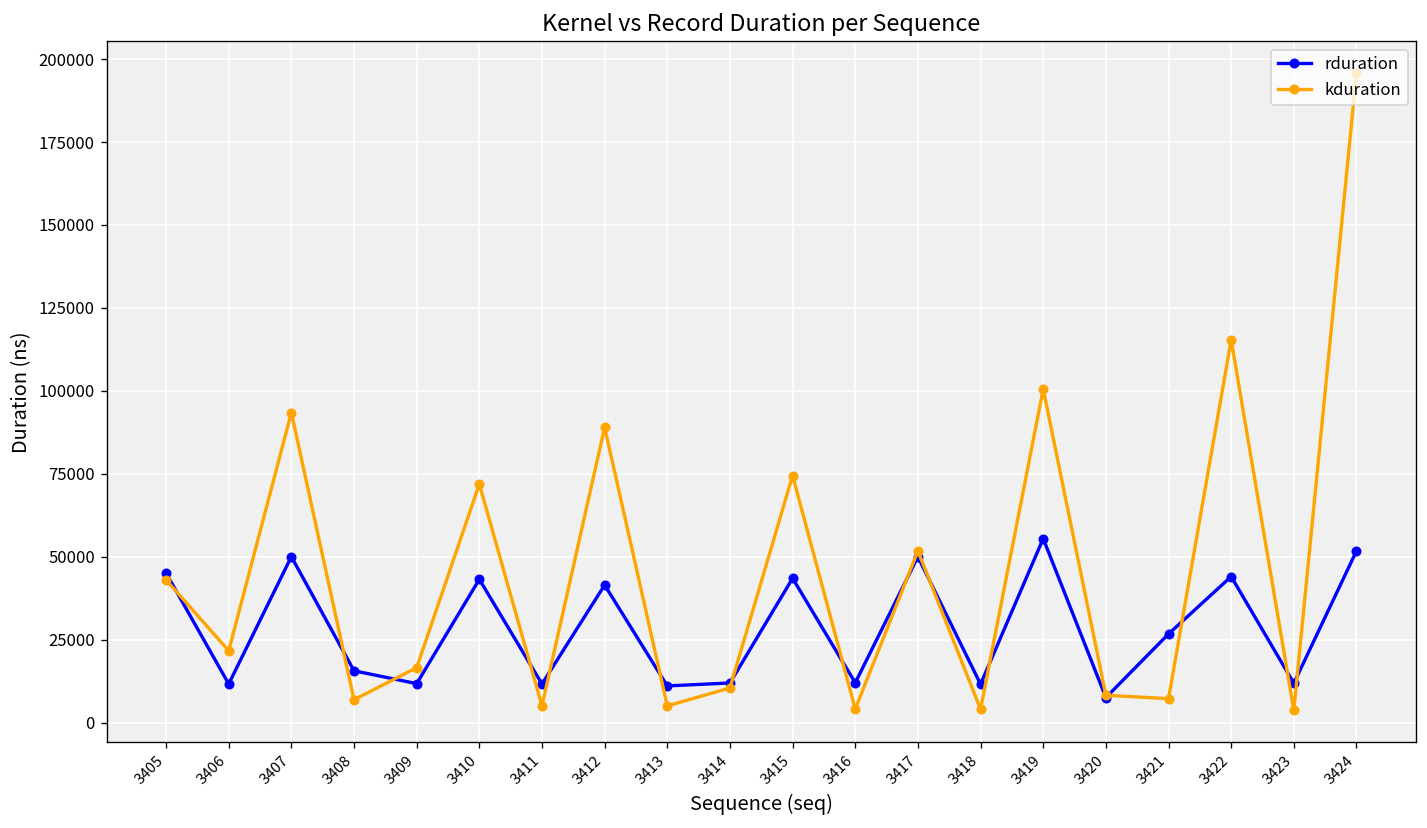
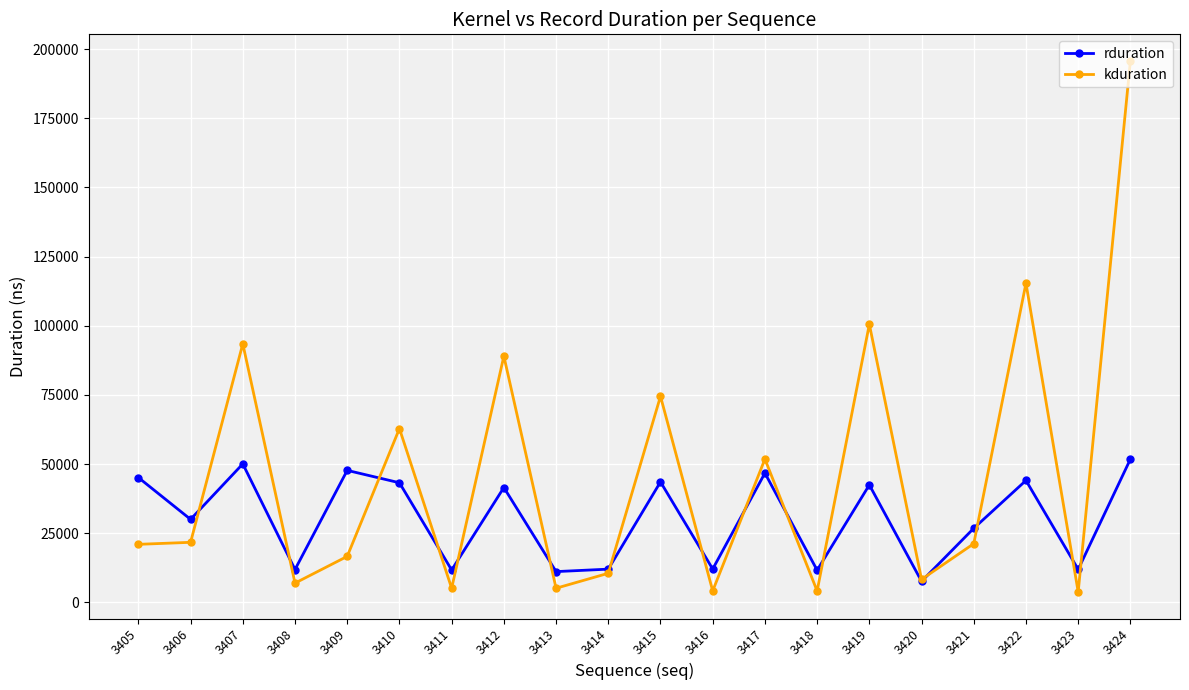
kduration, 3405: 43000 -> 21000
rduration, 3406: 12000 -> 30000
rduration, 3408: 16000 -> 12000
rduration, 3409: 12000 -> 48000
kduration, 3410: 72000 -> 63000
rduration, 3417: 50000 -> 47000
rduration, 3419: 56000 -> 42000
kduration, 3421: 7000 -> 21000
